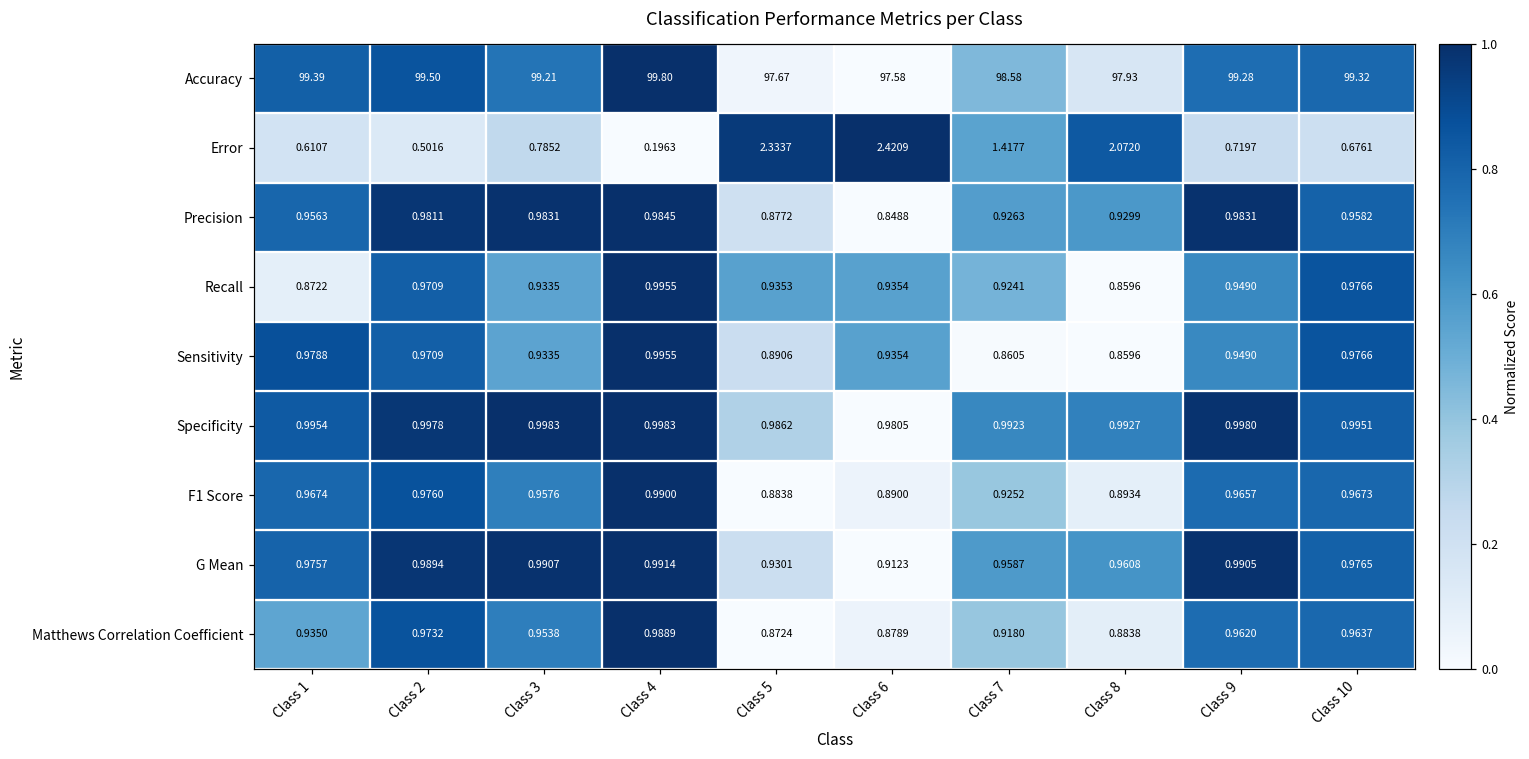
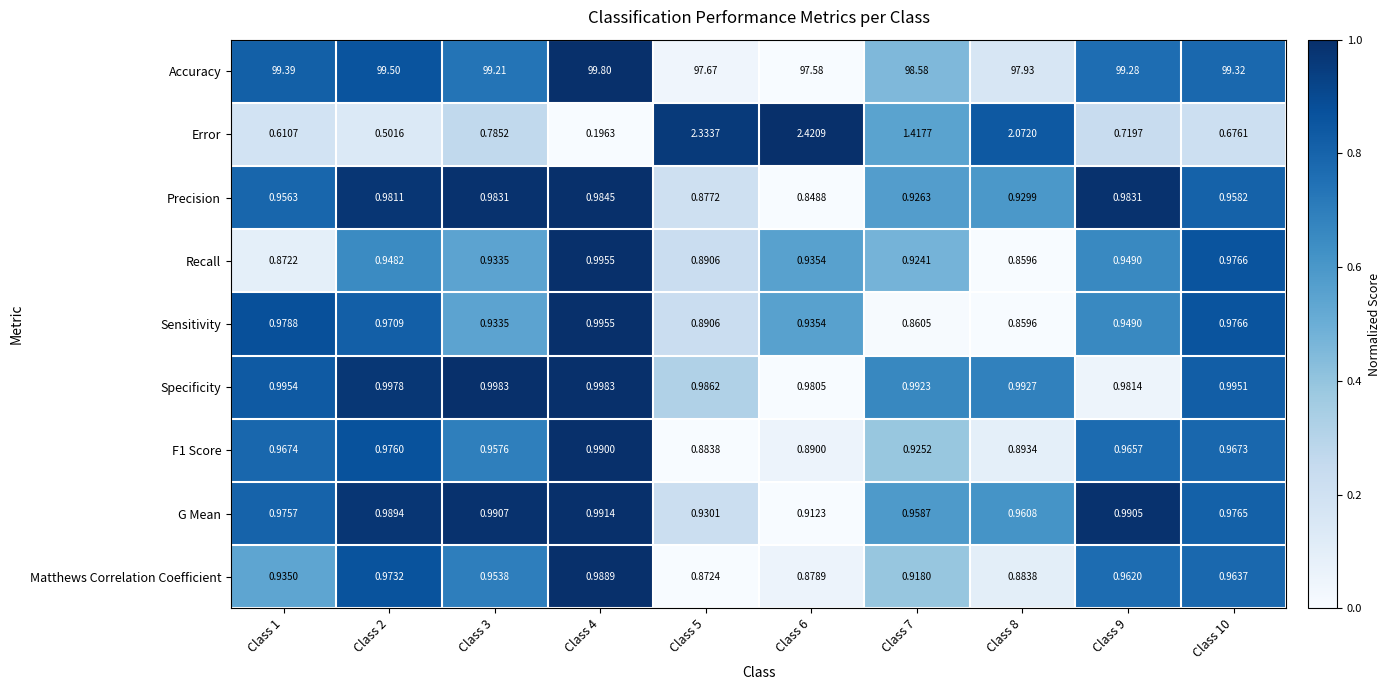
Recall, Class 2: 0.9709 -> 0.9482
Recall, Class 5: 0.9353 -> 0.8906
Specificity, Class 9: 0.9980 -> 0.9814
